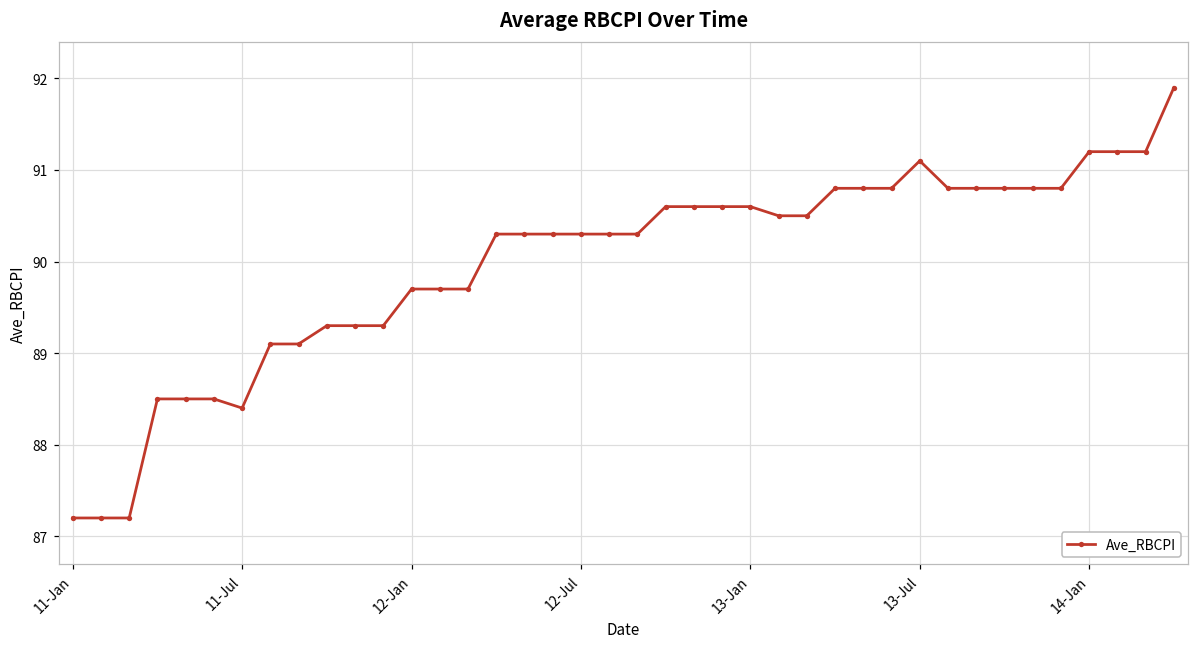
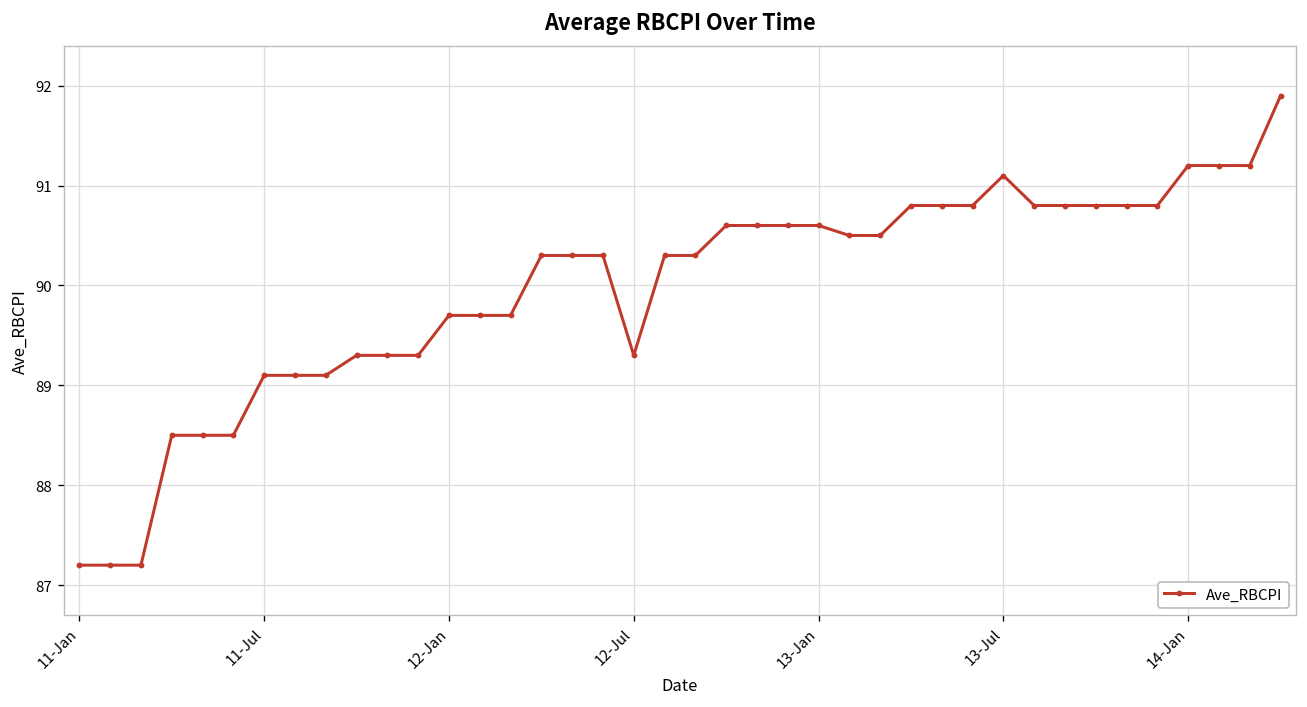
11-Jul: 88.4 -> 89.1
12-Jul: 90.3 -> 89.3
